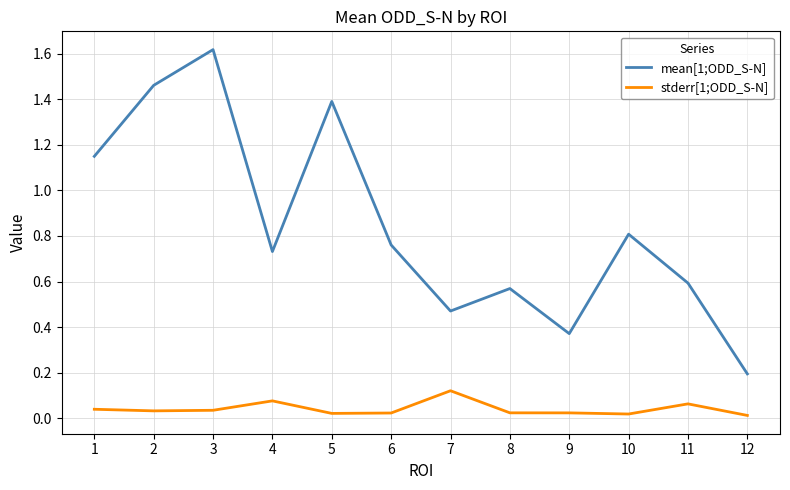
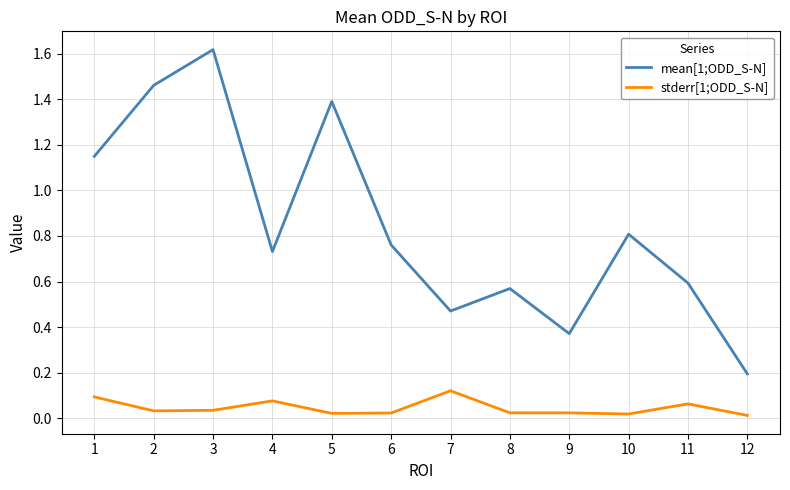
stderr[1;ODD_S-N], 1: 0.04 -> 0.09
